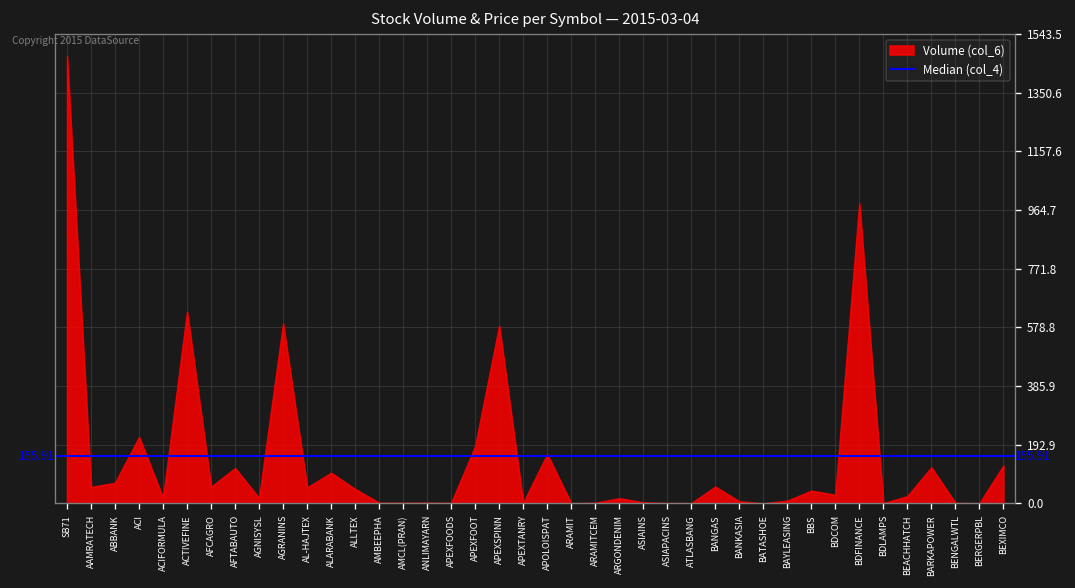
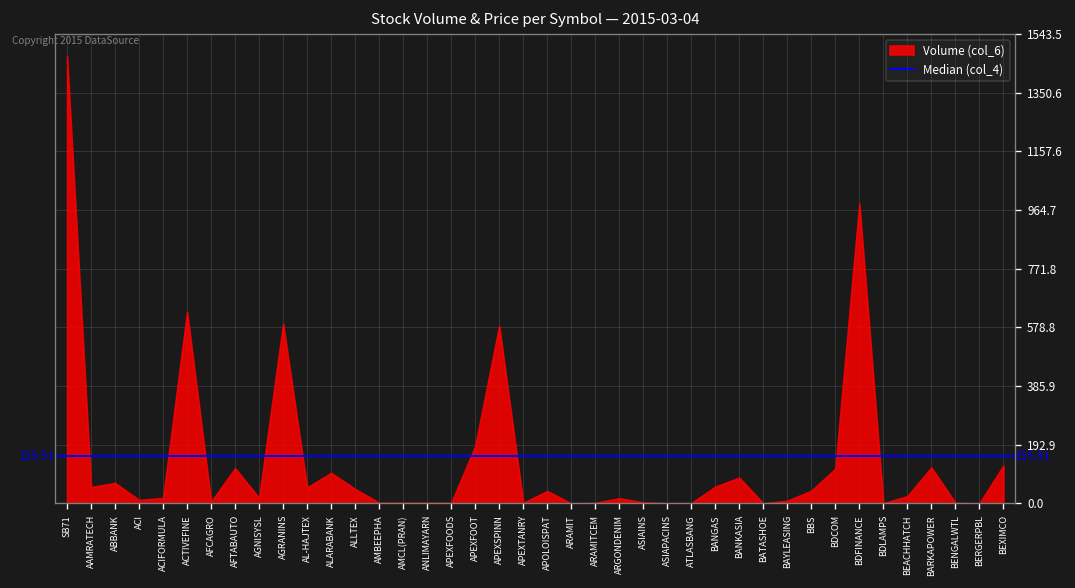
ACI: 220 -> 10
AFCAGRO: 50 -> 10
APOLOISPAT: 160 -> 40
BANKASIA: 10 -> 80
BDCOM: 30 -> 110
